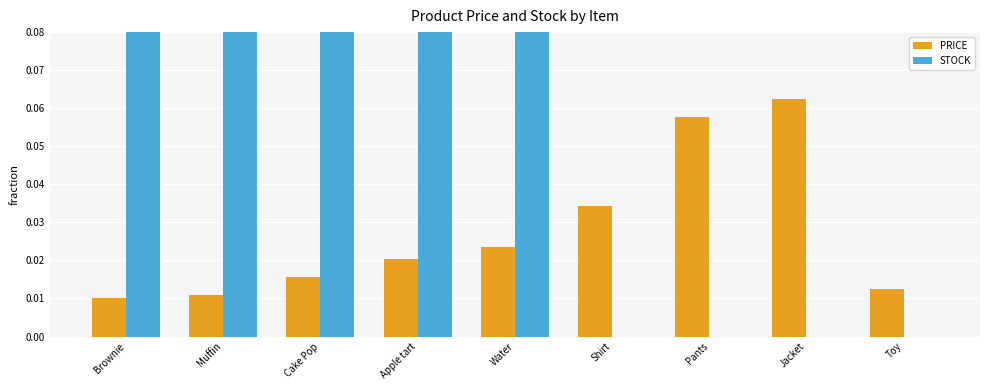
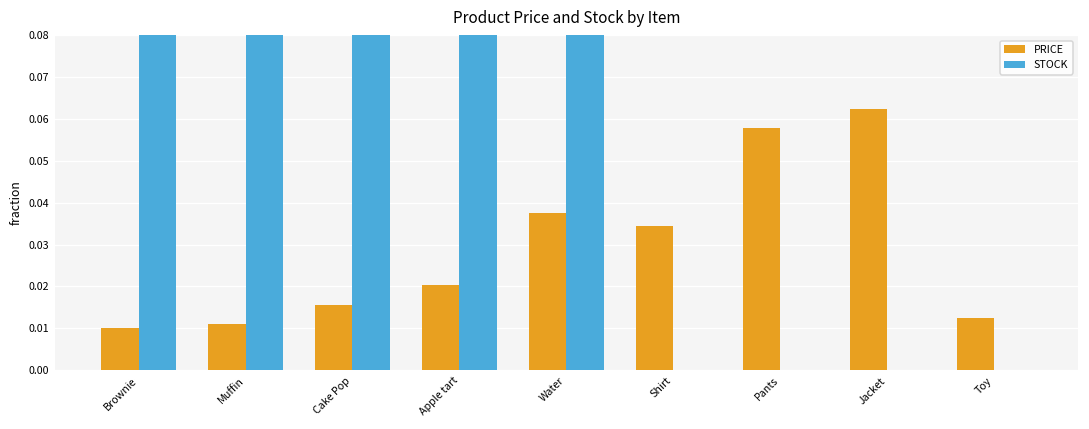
PRICE, Water: 0.023 -> 0.038
